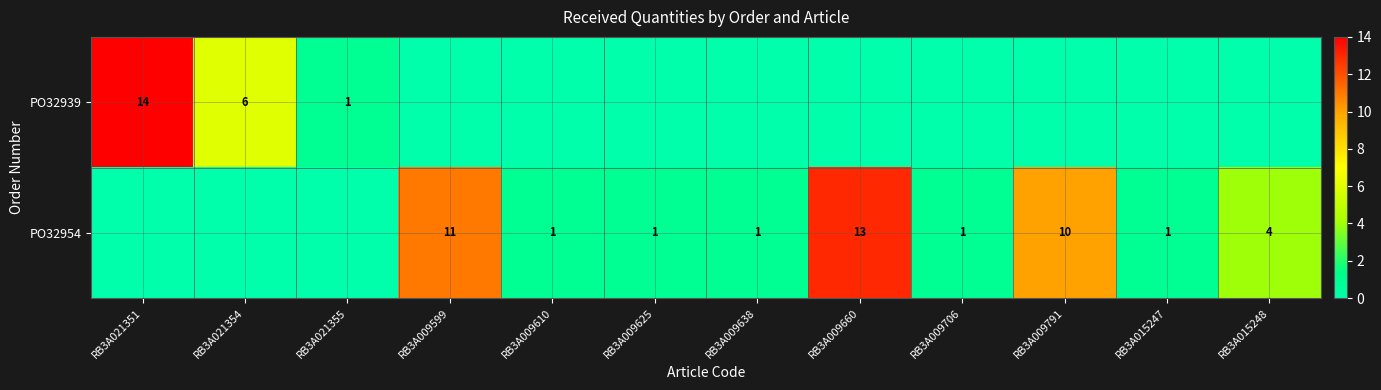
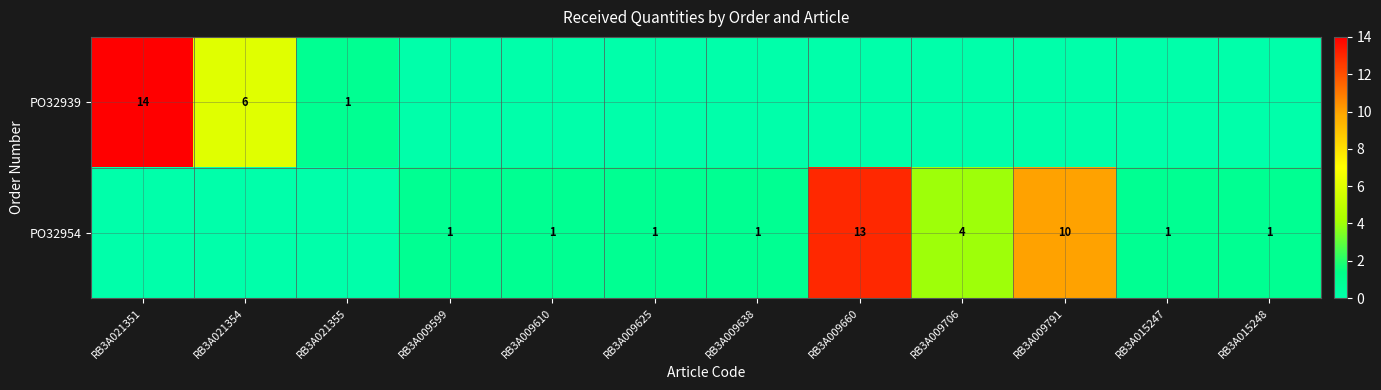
PO32954, RB3A009599: 11 -> 1
PO32954, RB3A009706: 1 -> 4
PO32954, RB3A015248: 4 -> 1
